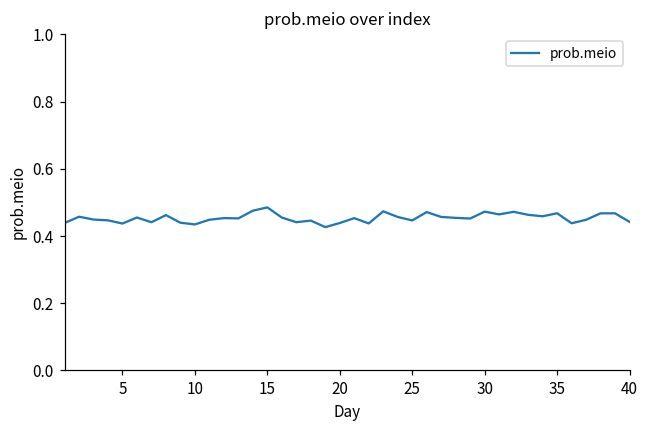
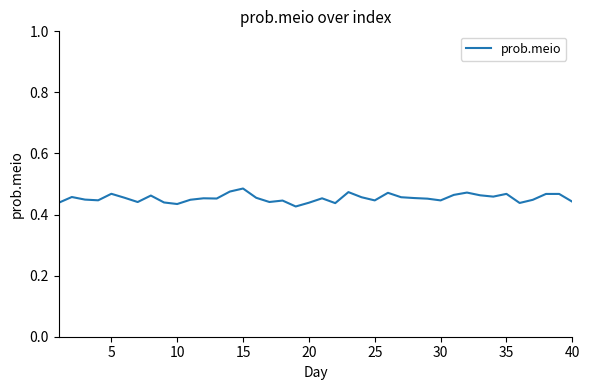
5: 0.44 -> 0.47
30: 0.47 -> 0.45
